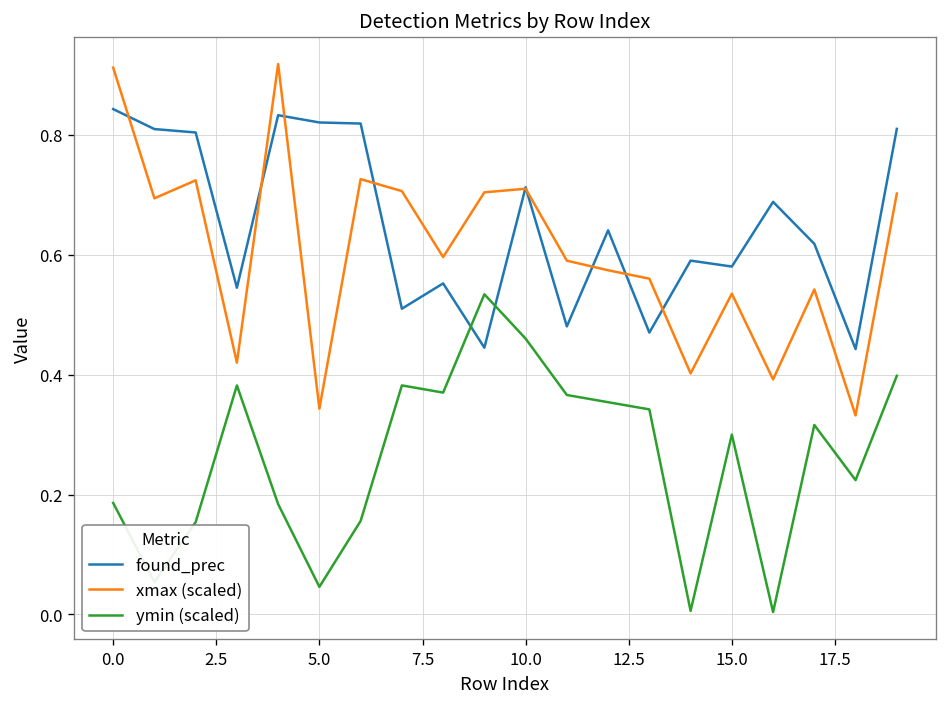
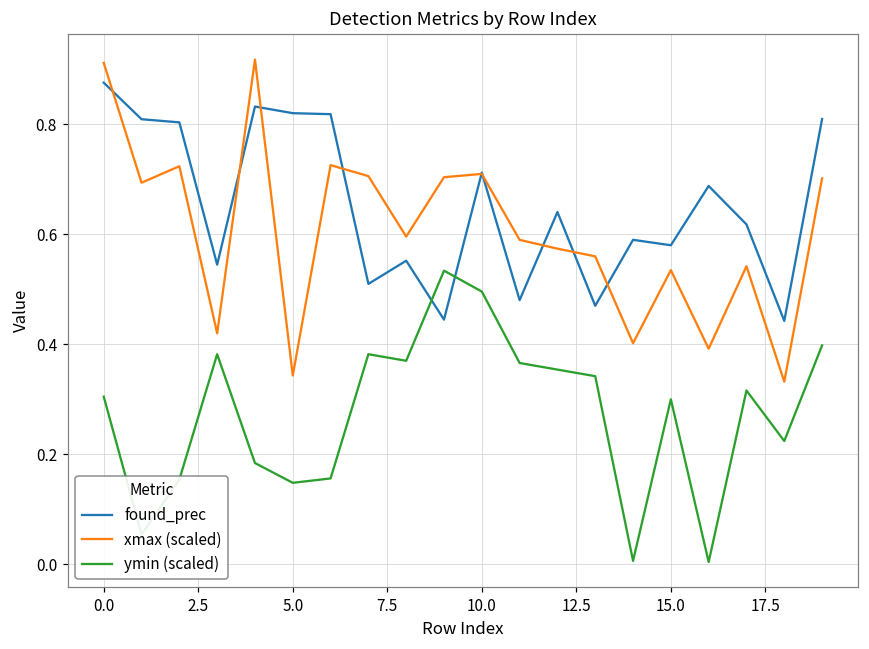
found_prec, 0.0: 0.84 -> 0.88
ymin (scaled), 0.0: 0.19 -> 0.30
ymin (scaled), 5.0: 0.05 -> 0.15
ymin (scaled), 10.0: 0.46 -> 0.50
